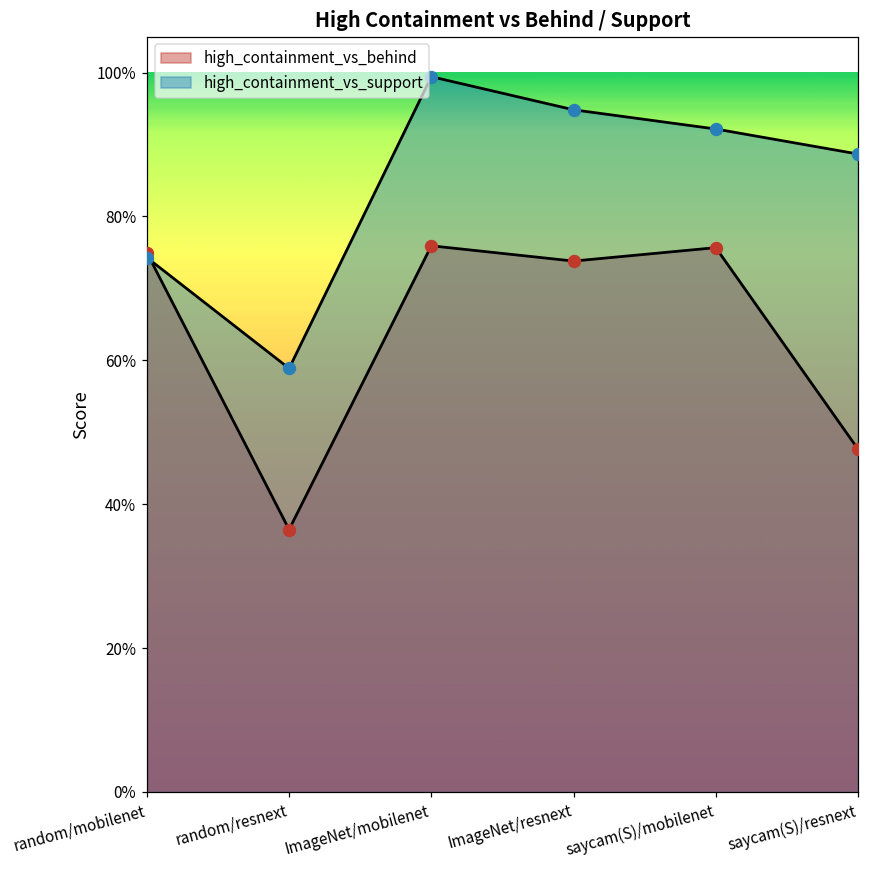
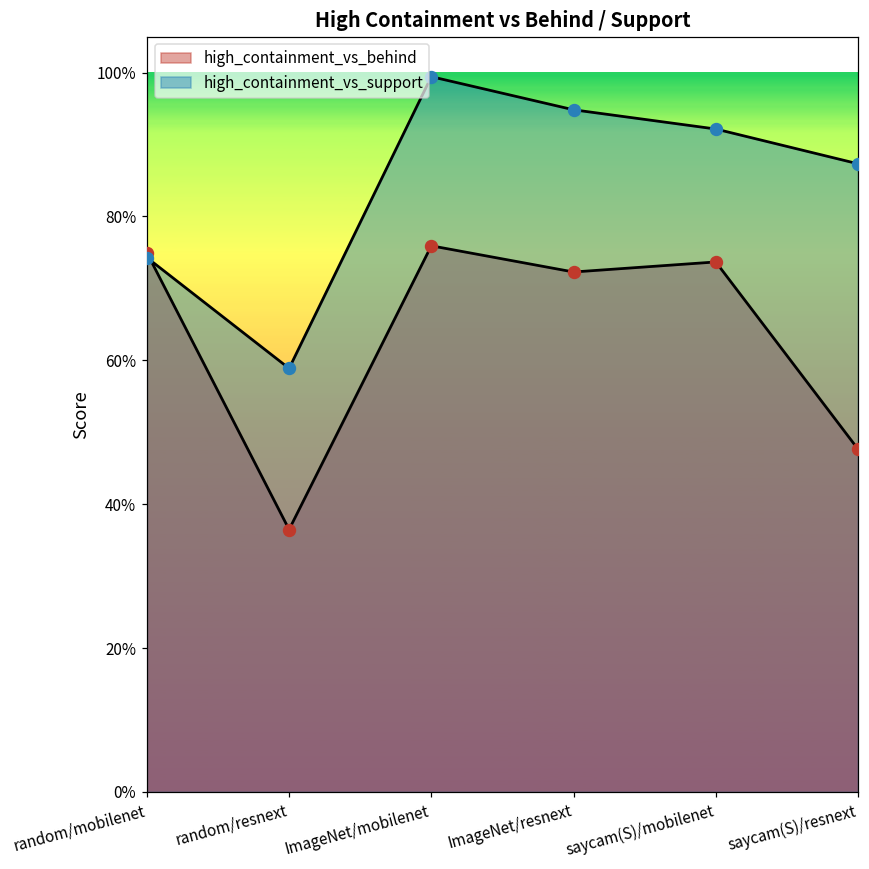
high_containment_vs_behind, ImageNet/resnext: 74% -> 72%
high_containment_vs_behind, saycam(S)/mobilenet: 76% -> 74%
high_containment_vs_support, saycam(S)/resnext: 89% -> 87%
